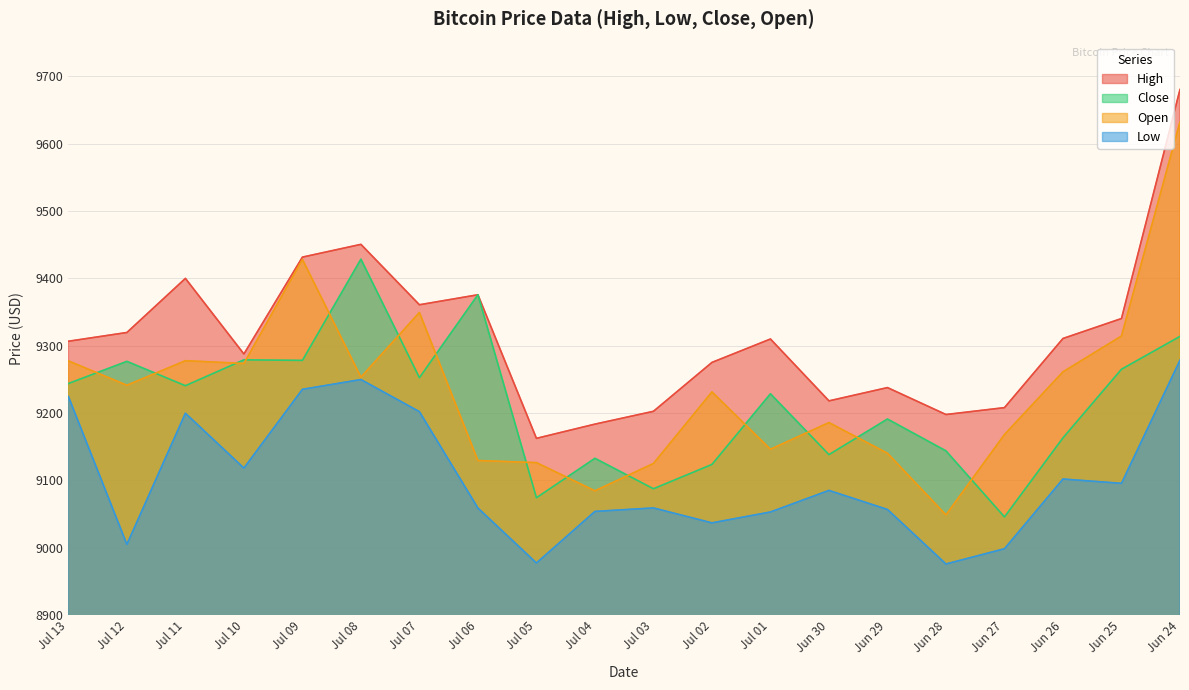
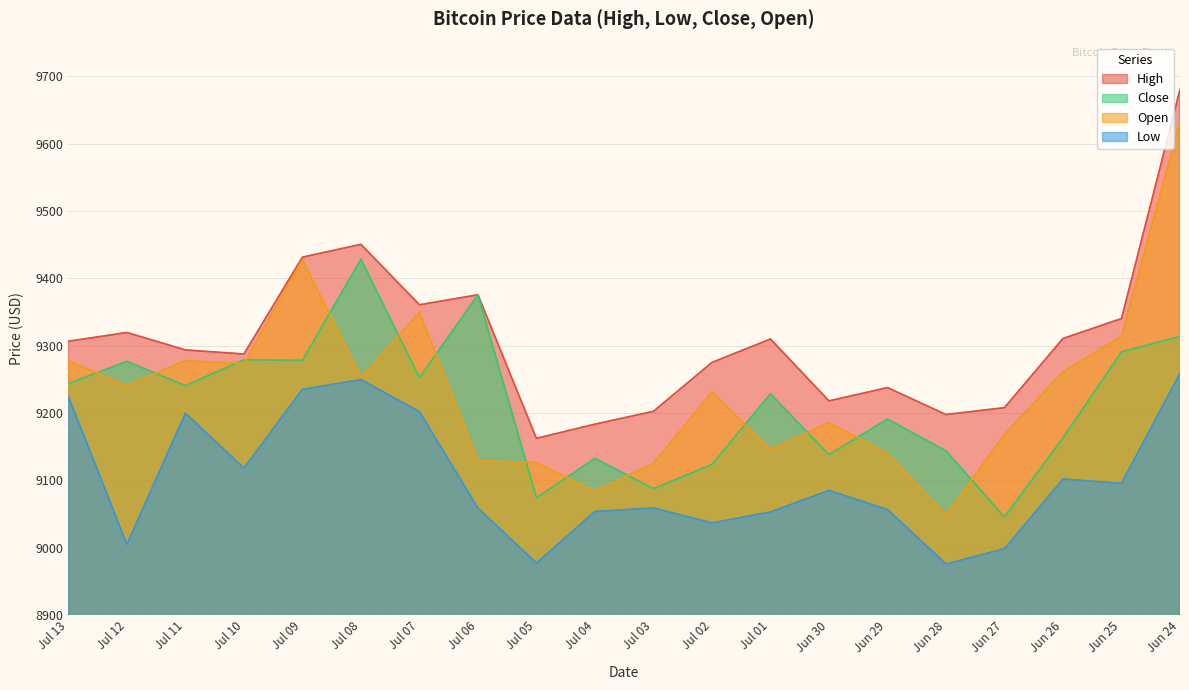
High, Jul 11: 9400 -> 9290
Close, Jun 25: 9260 -> 9290
Low, Jun 24: 9280 -> 9260
